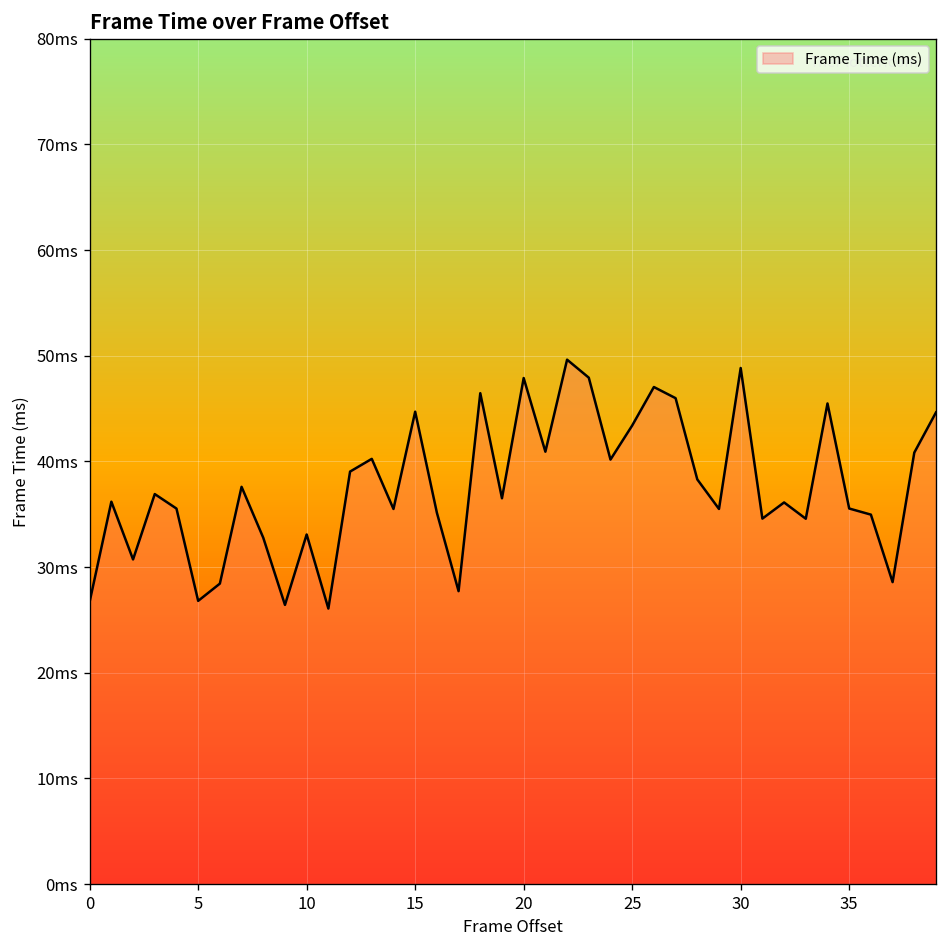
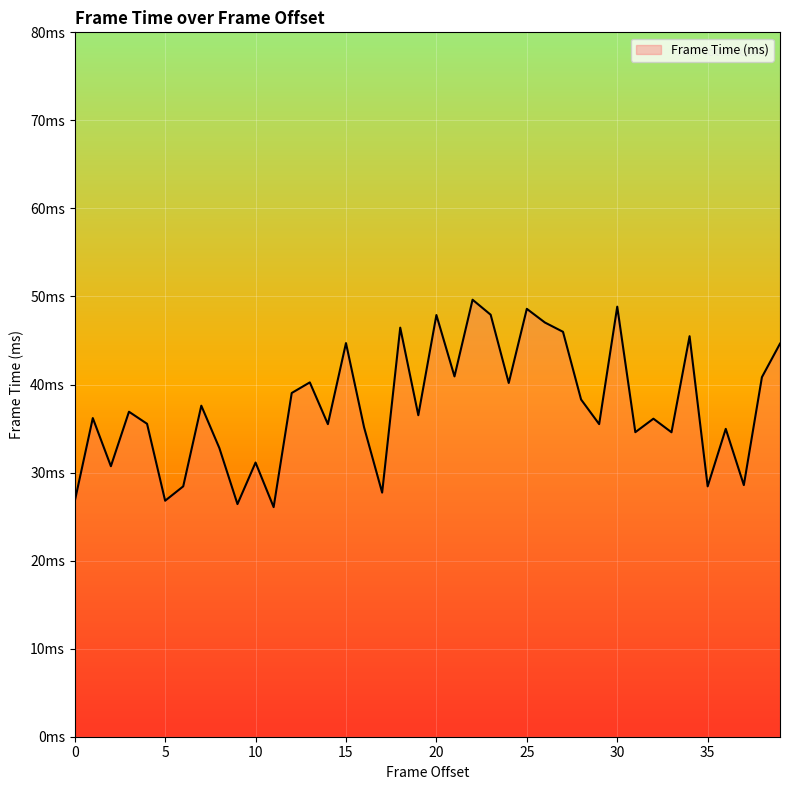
10: 33ms -> 31ms
25: 43ms -> 49ms
35: 36ms -> 28ms
